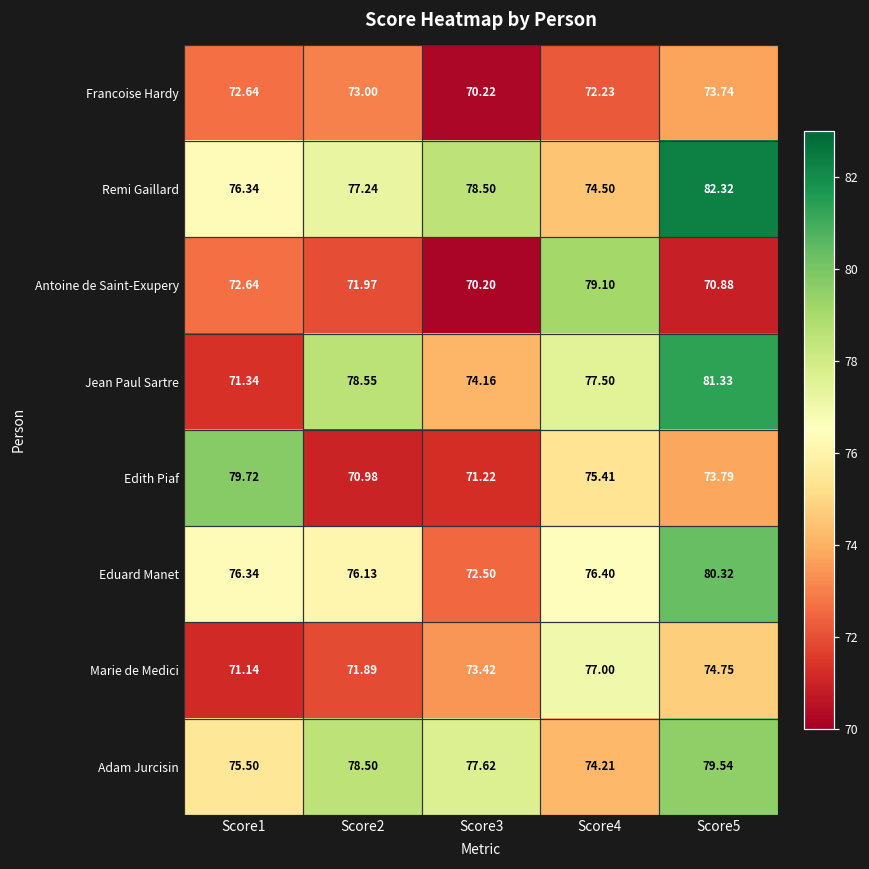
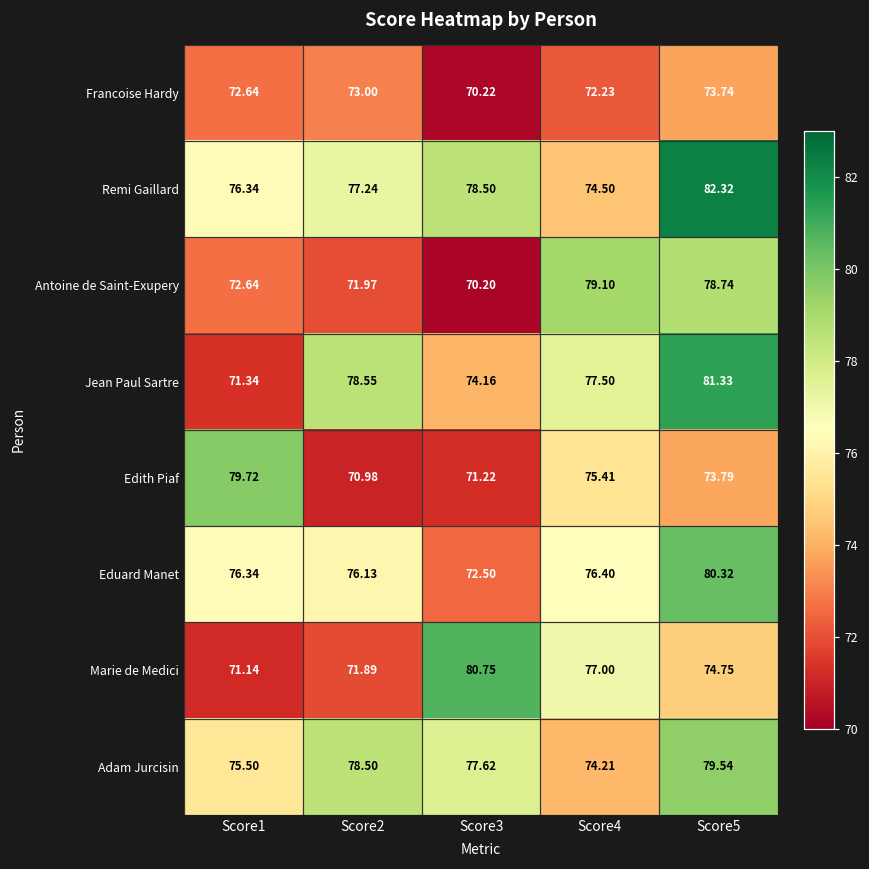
Antoine de Saint-Exupery, Score5: 70.88 -> 78.74
Marie de Medici, Score3: 73.42 -> 80.75
